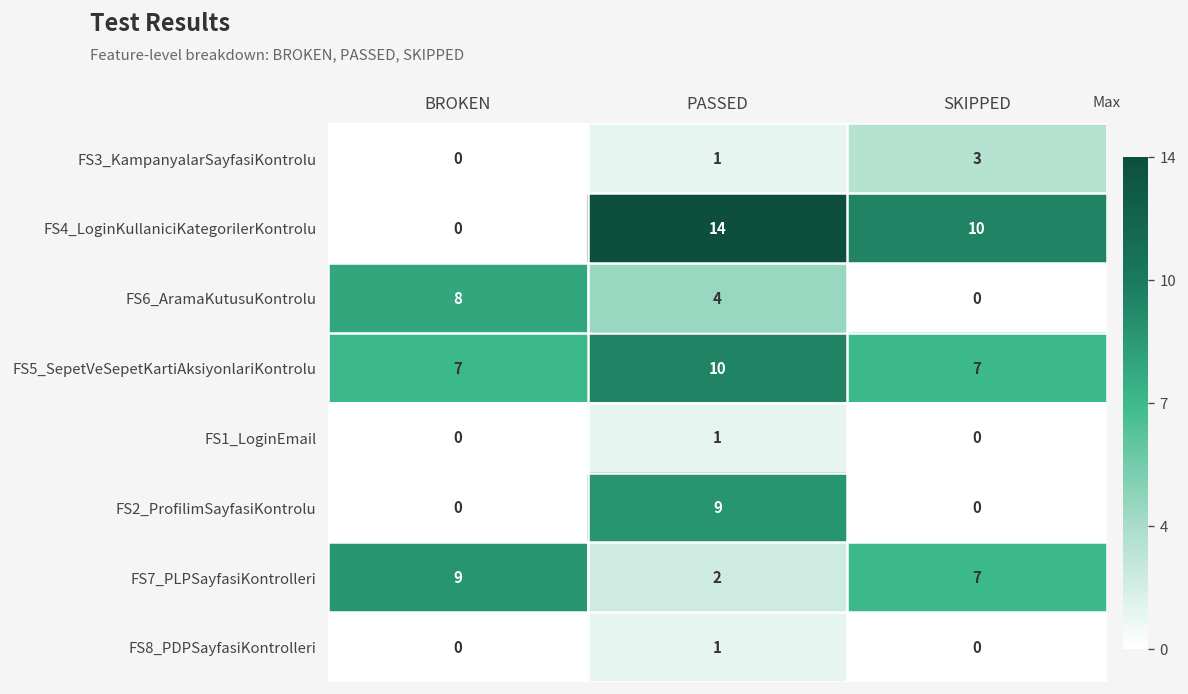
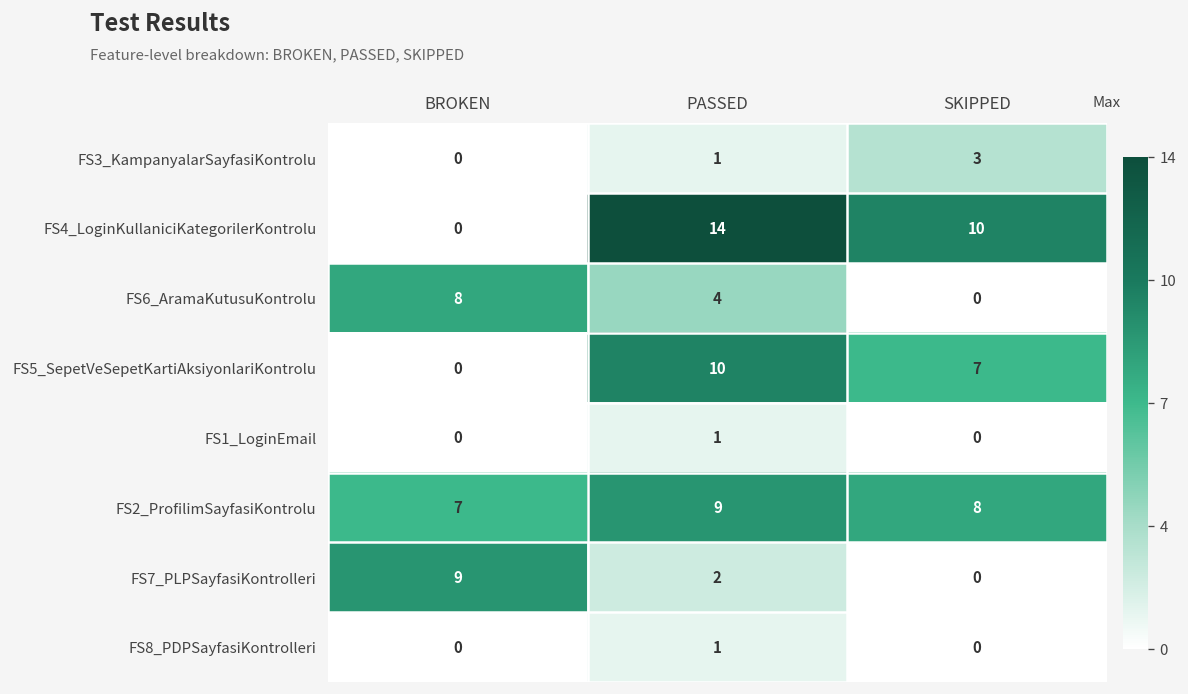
FS5_SepetVeSepetKartiAksiyonlariKontrolu, BROKEN: 7 -> 0
FS2_ProfilimSayfasiKontrolu, BROKEN: 0 -> 7
FS2_ProfilimSayfasiKontrolu, SKIPPED: 0 -> 8
FS7_PLPSayfasiKontrolleri, SKIPPED: 7 -> 0
